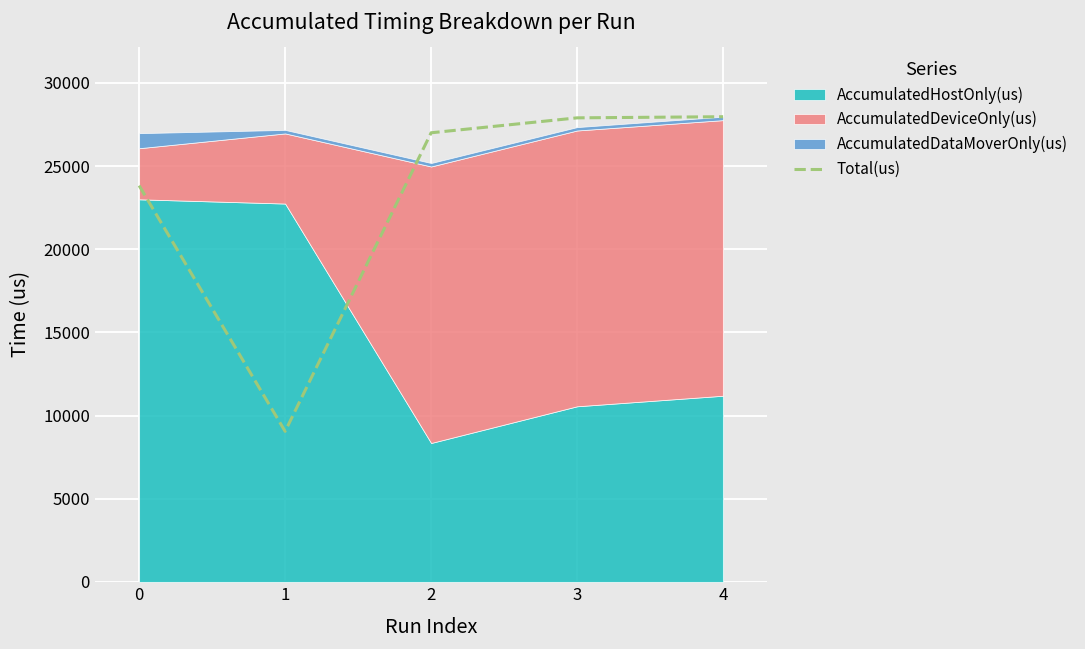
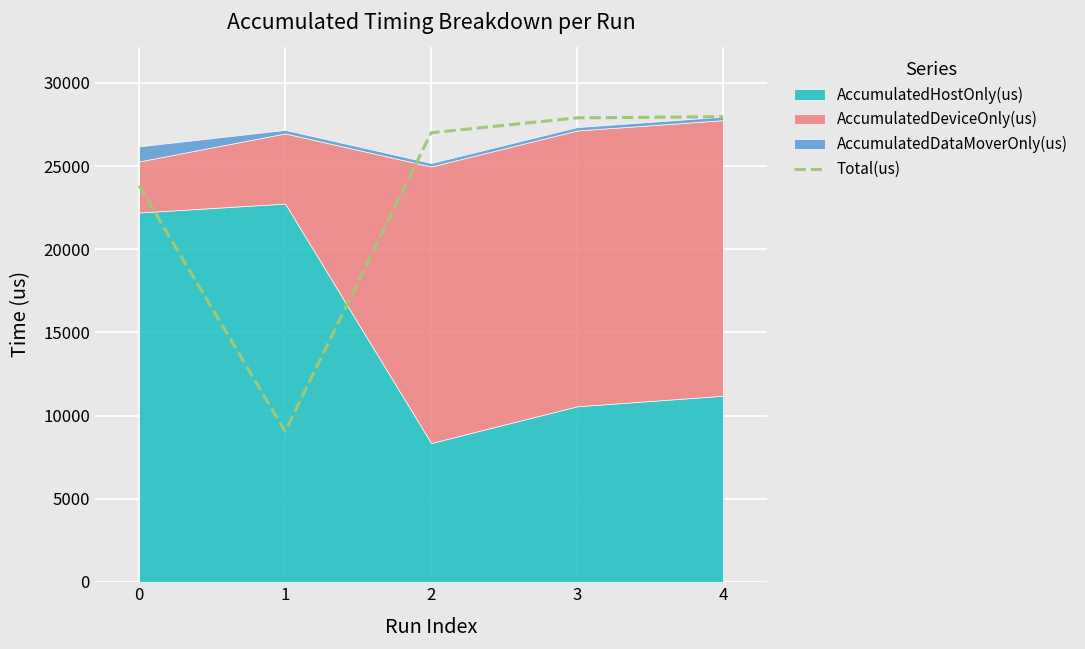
AccumulatedHostOnly(us), 0: 23000 -> 22200
